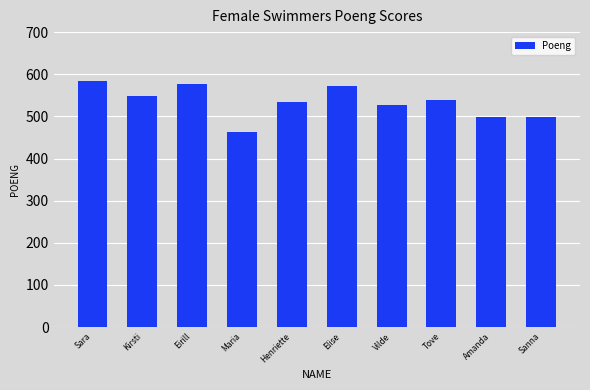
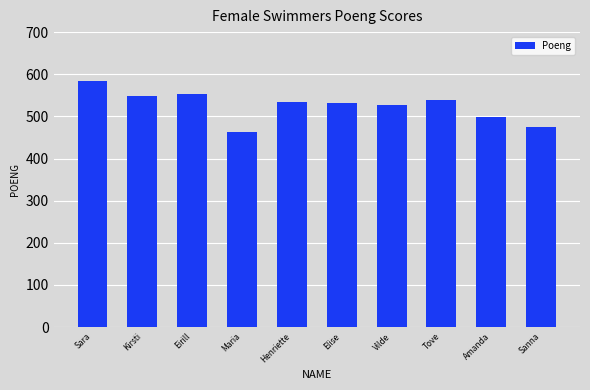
Eirill: 580 -> 550
Elise: 570 -> 530
Sanna: 500 -> 480
